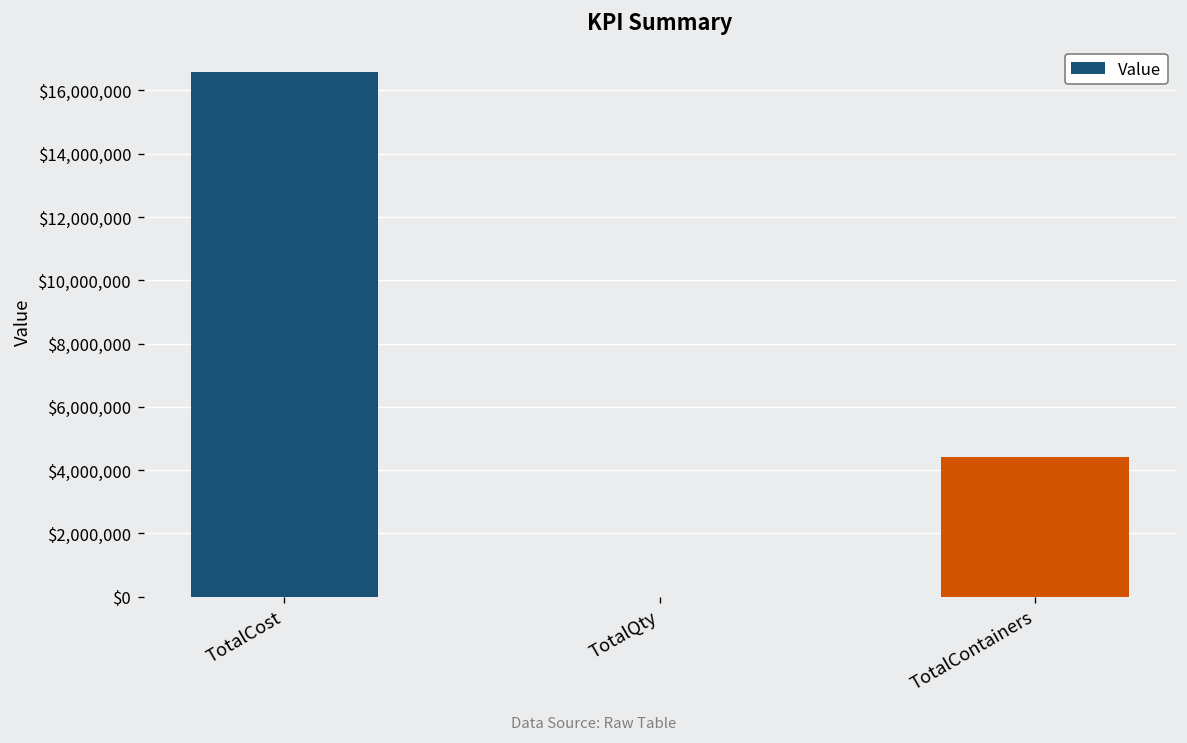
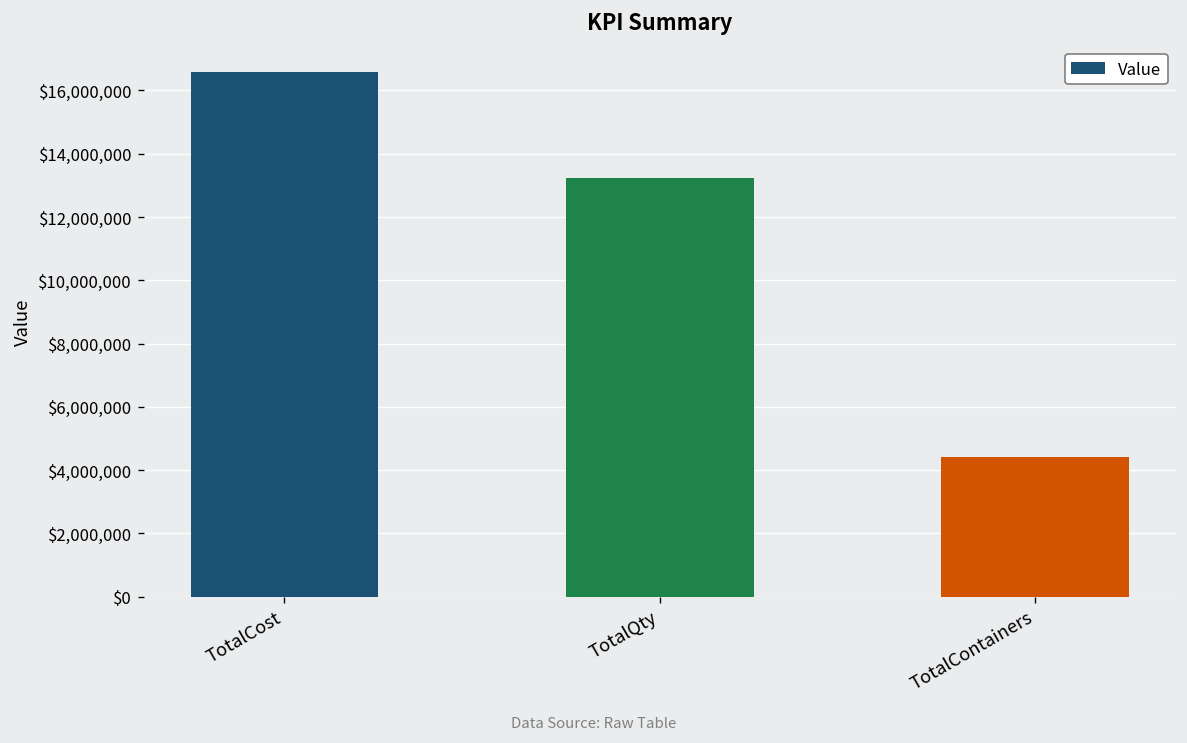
TotalQty: $0 -> $13,200,000
